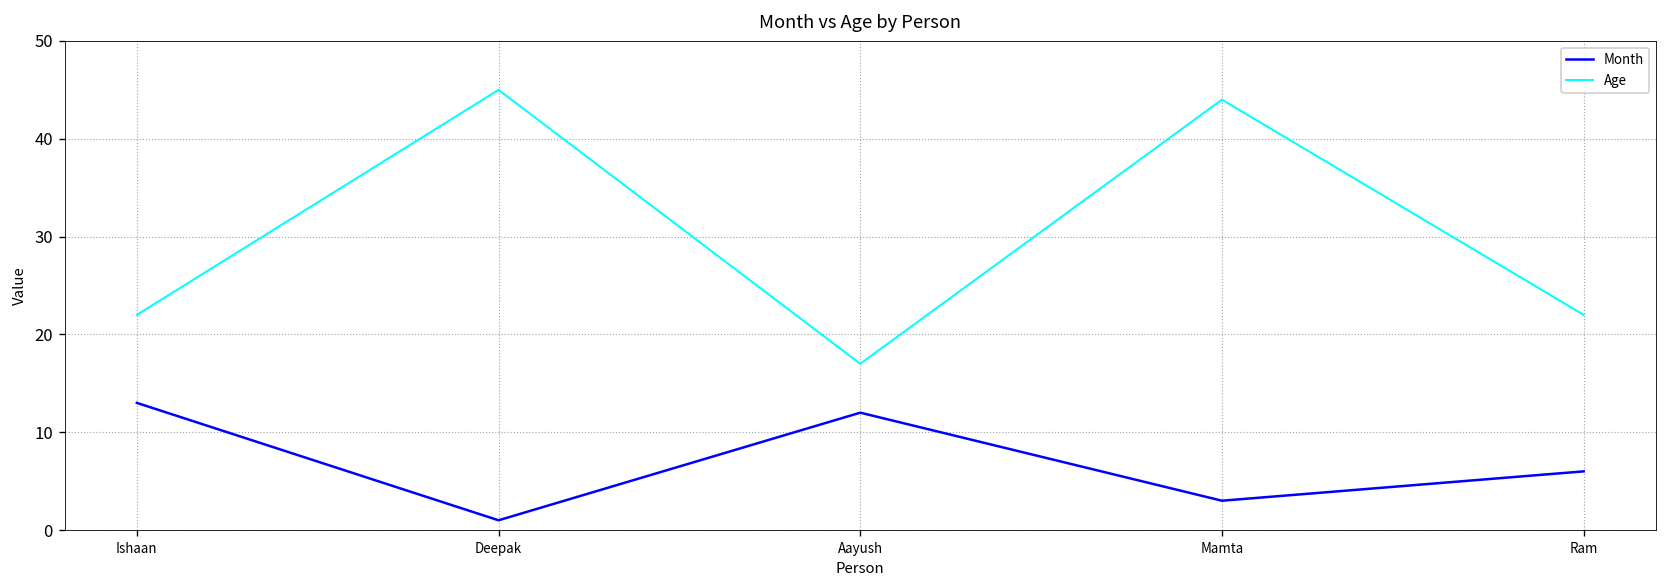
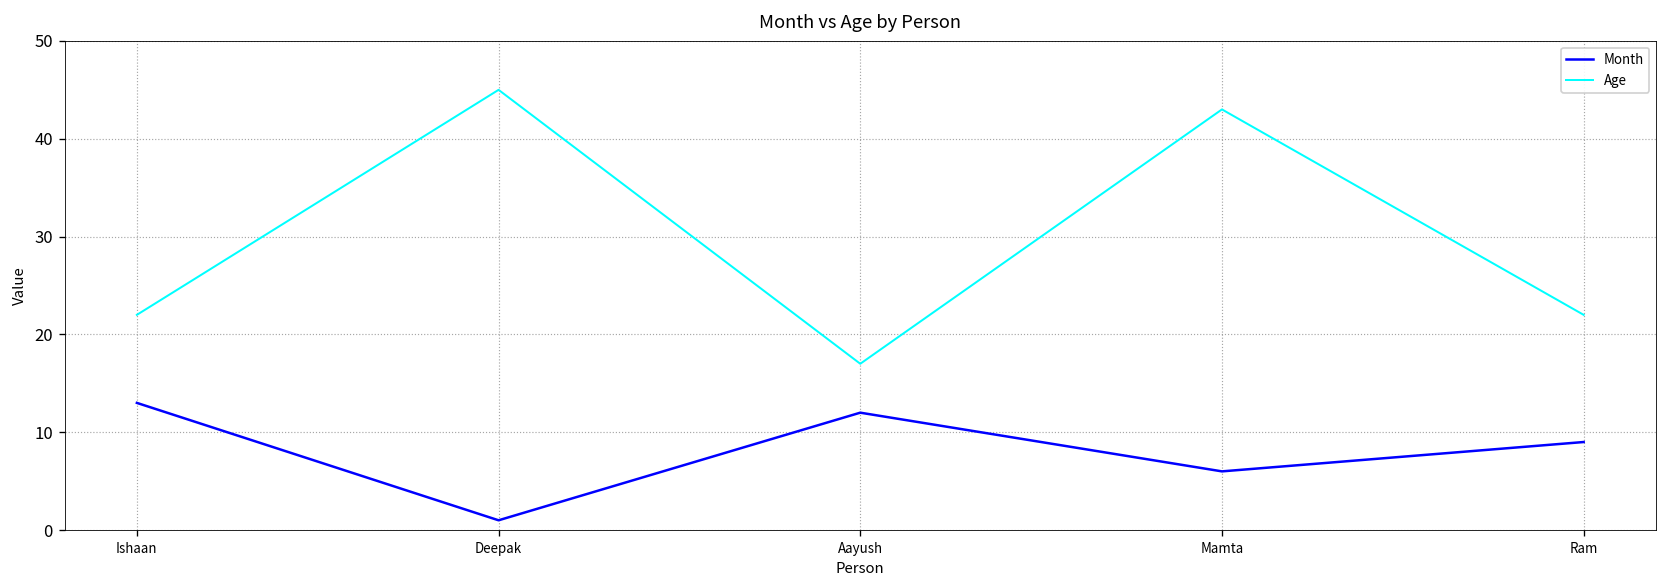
Month, Mamta: 3 -> 6
Age, Mamta: 44 -> 43
Month, Ram: 6 -> 9
